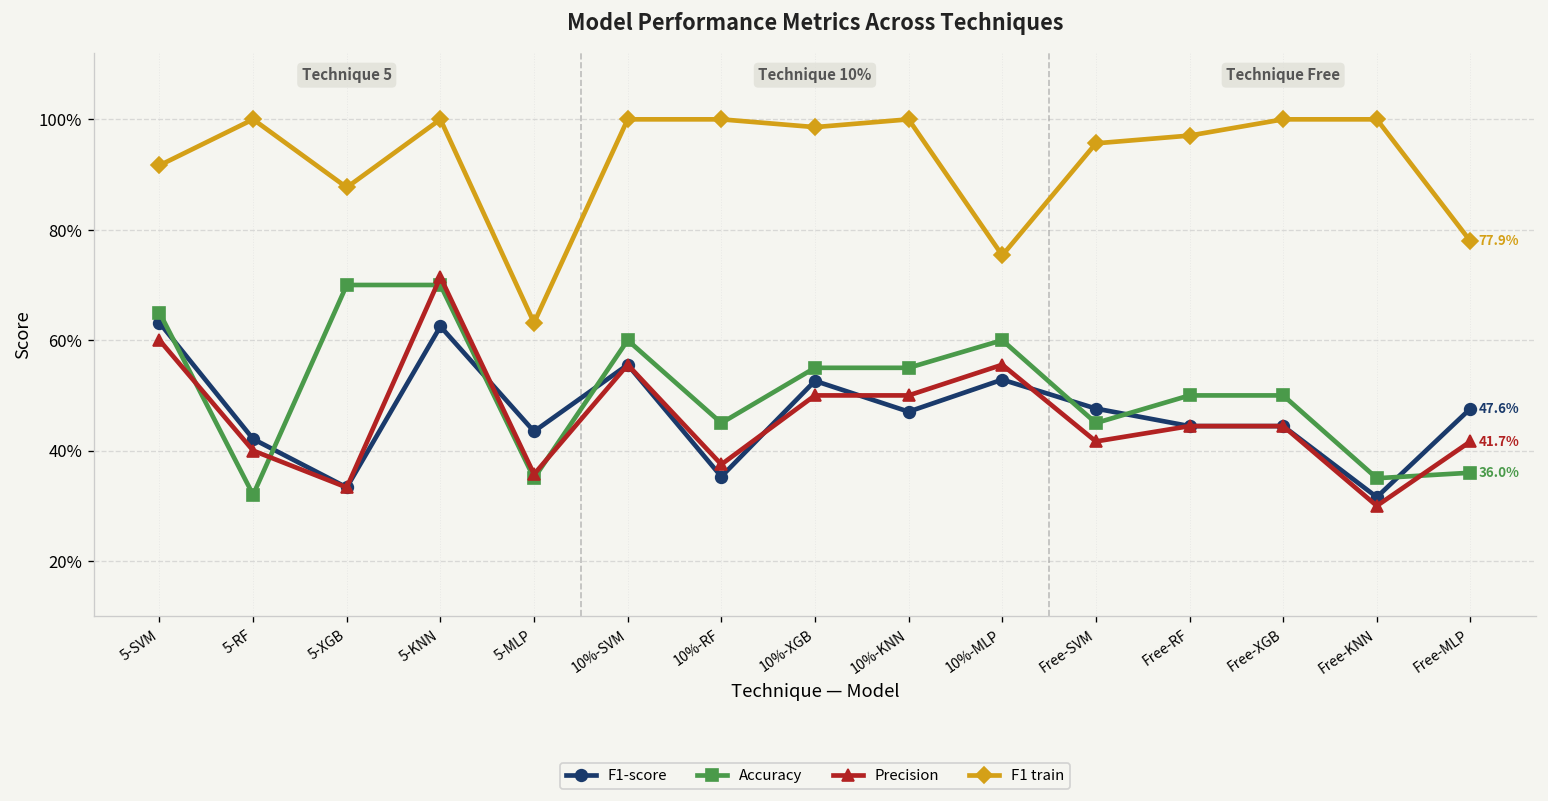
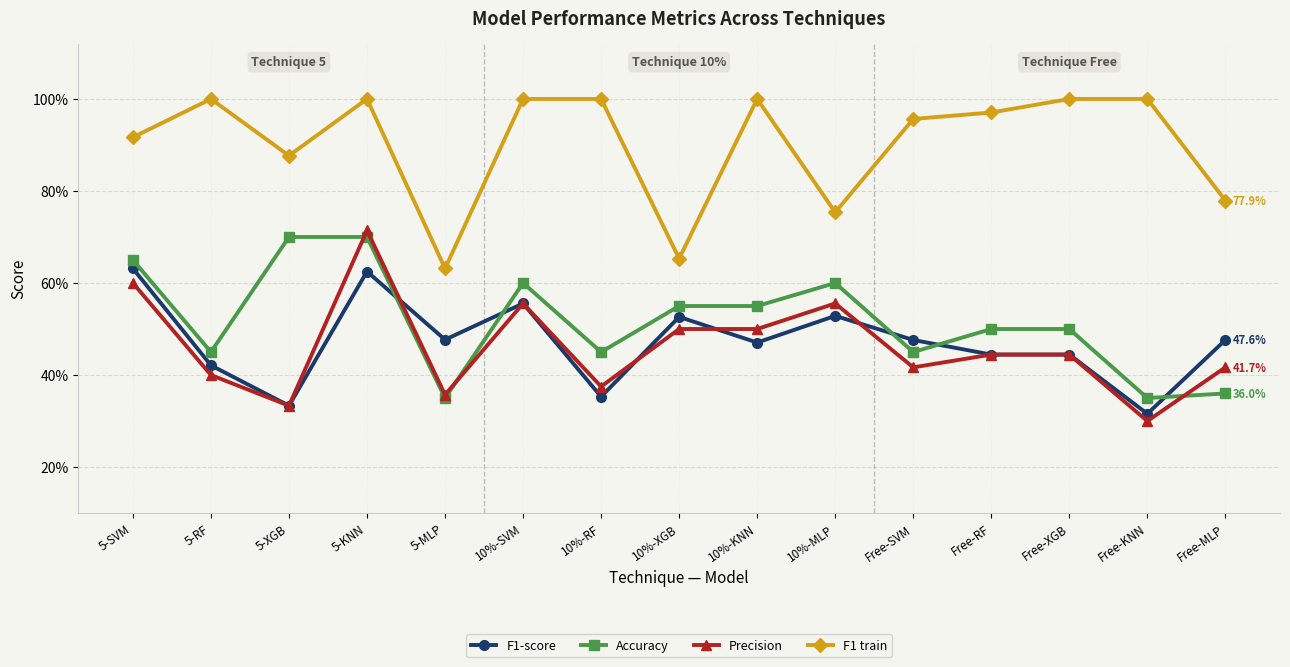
Accuracy, 5-RF: 32% -> 45%
F1-score, 5-MLP: 43% -> 48%
F1 train, 10%-XGB: 99% -> 65%
